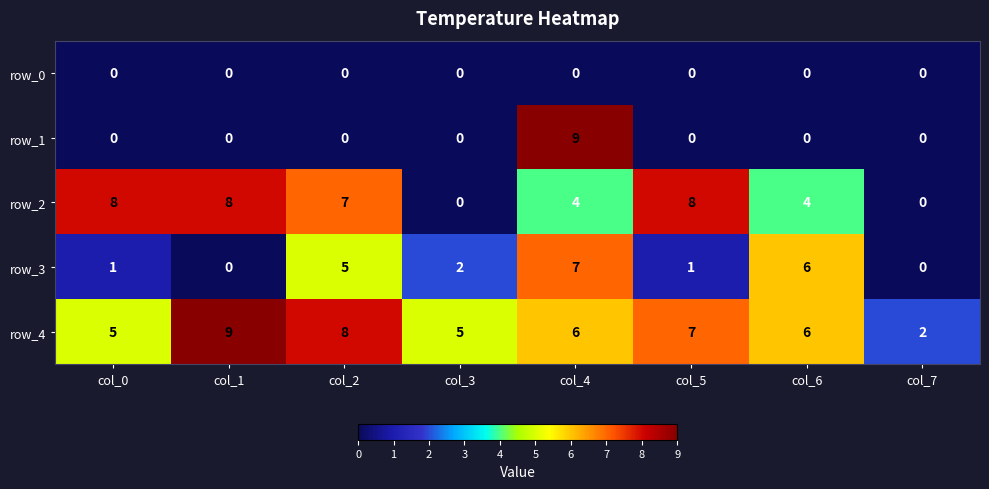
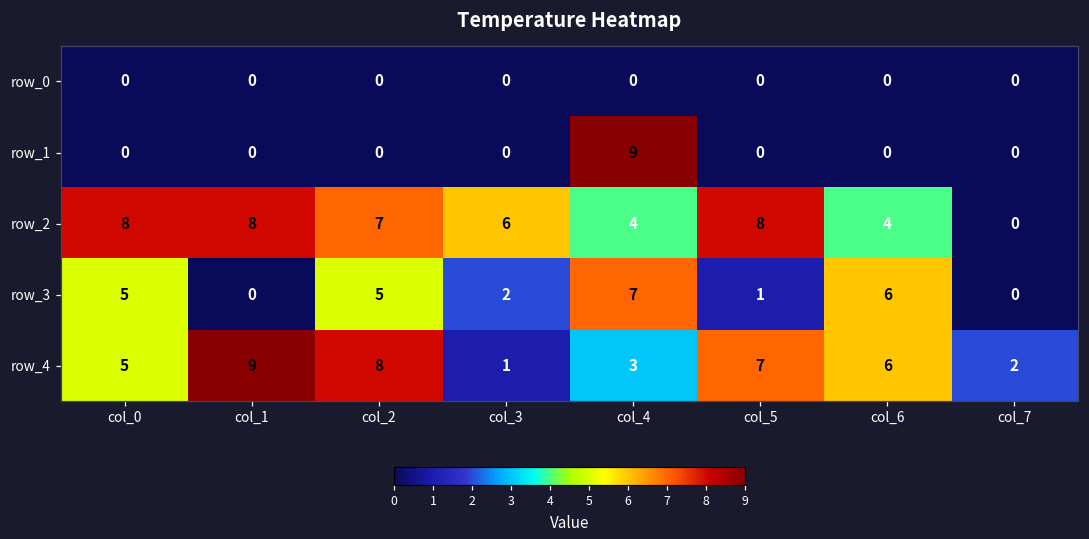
row_2, col_3: 0 -> 6
row_3, col_0: 1 -> 5
row_4, col_3: 5 -> 1
row_4, col_4: 6 -> 3
